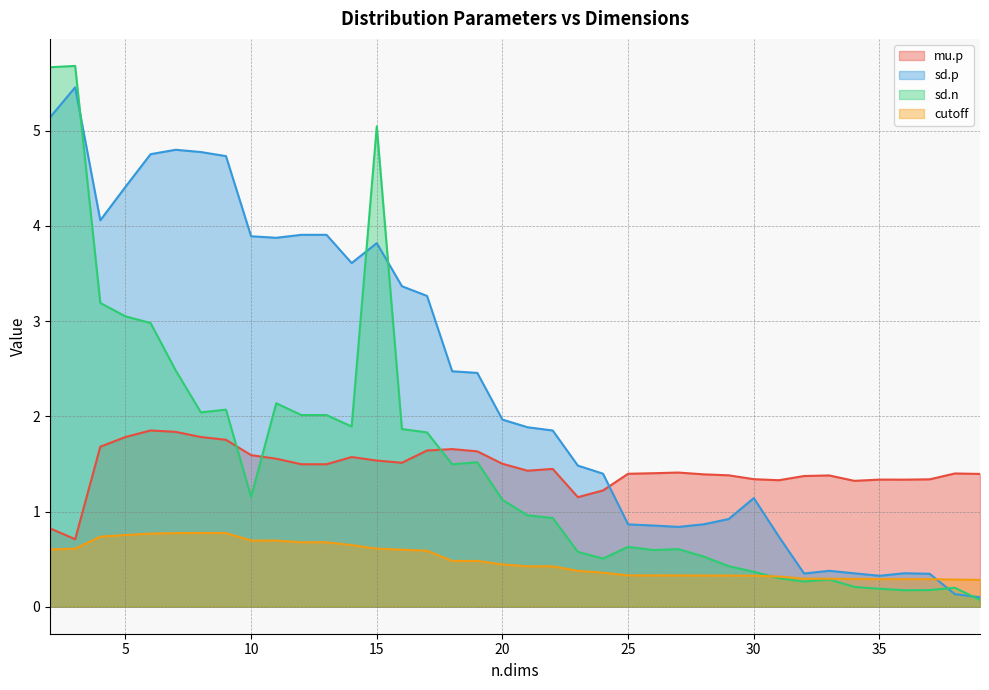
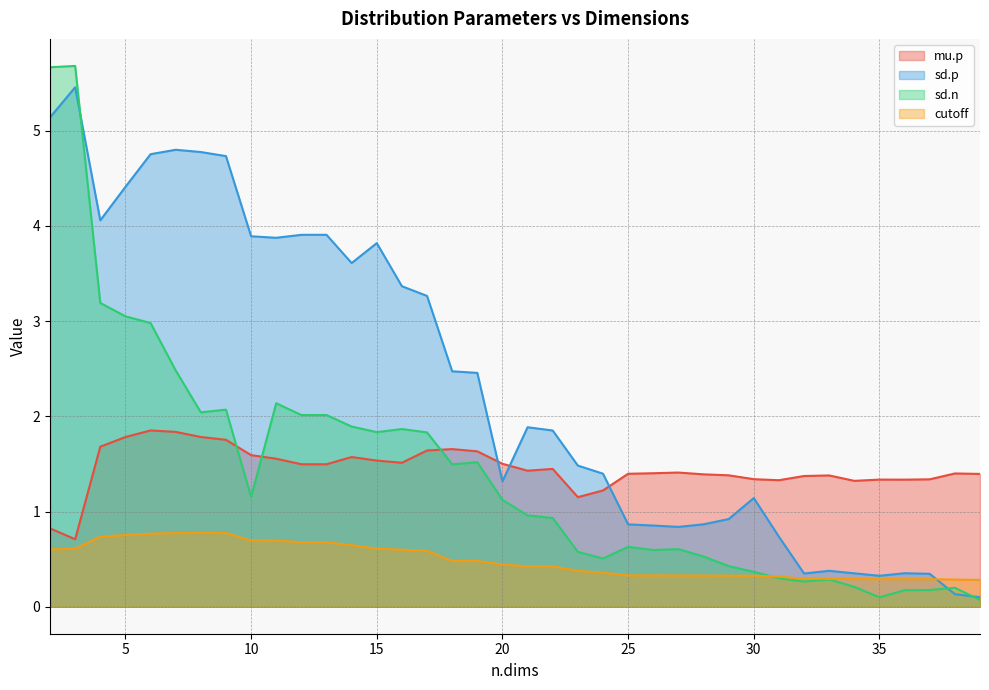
sd.n, 15: 5.0 -> 1.8
sd.p, 20: 2.0 -> 1.3
sd.n, 35: 0.2 -> 0.1
